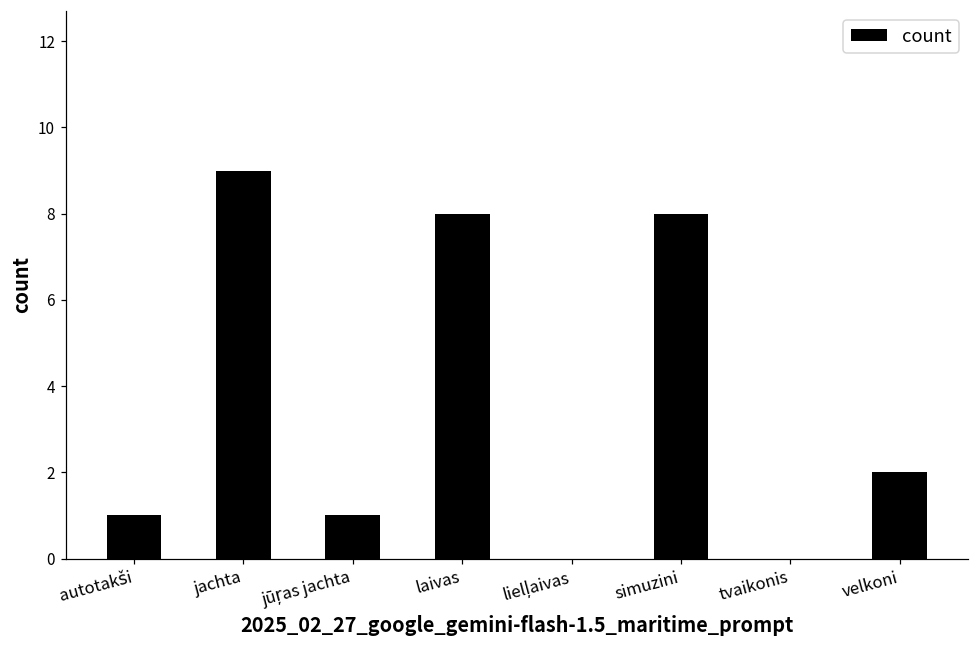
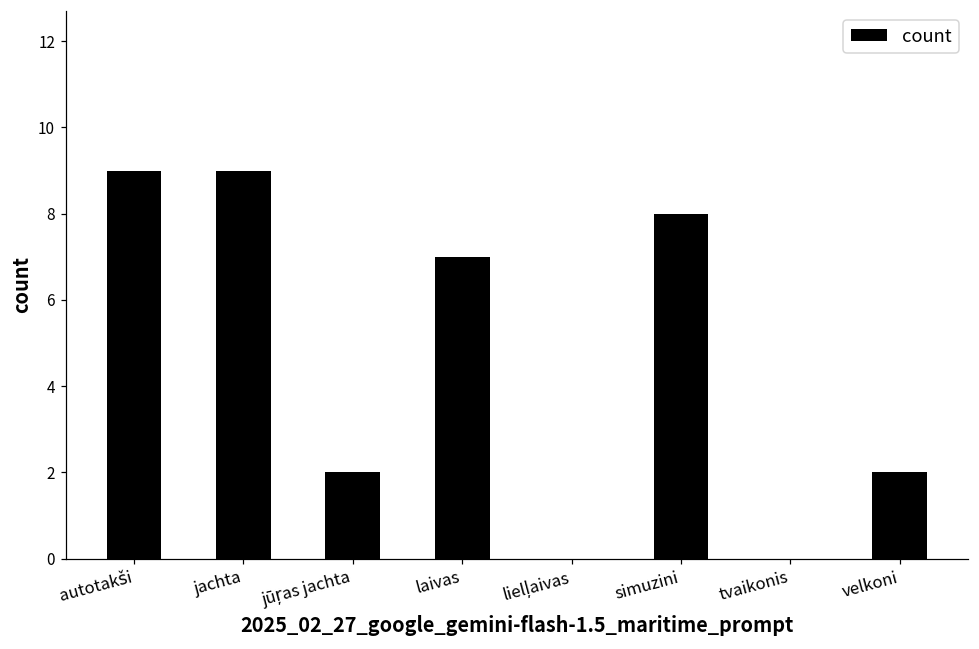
autotakši: 1 -> 9
jūŗas jachta: 1 -> 2
laivas: 8 -> 7
